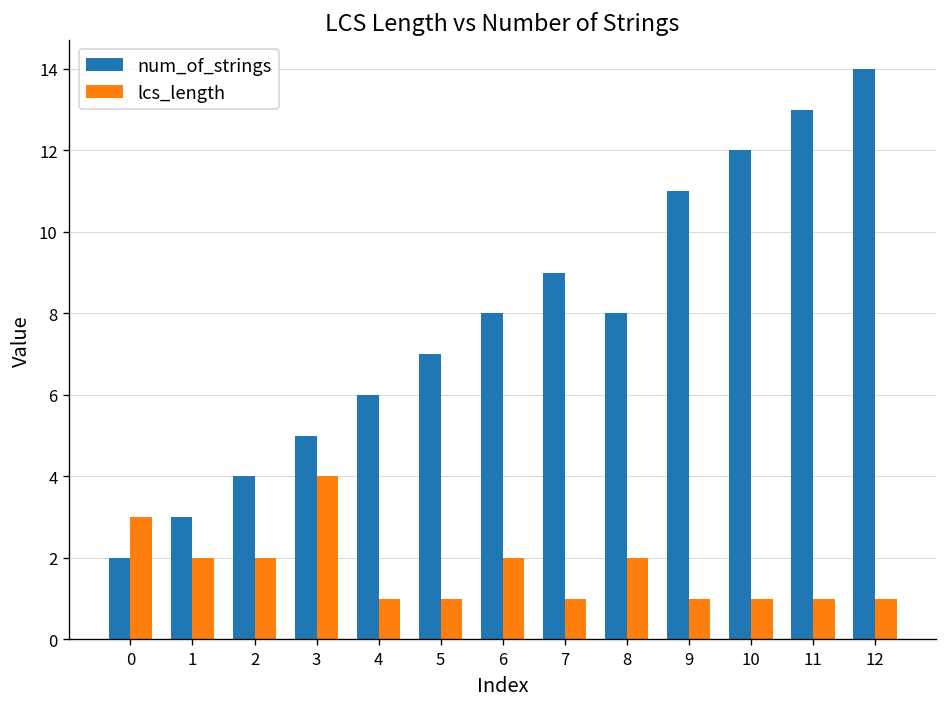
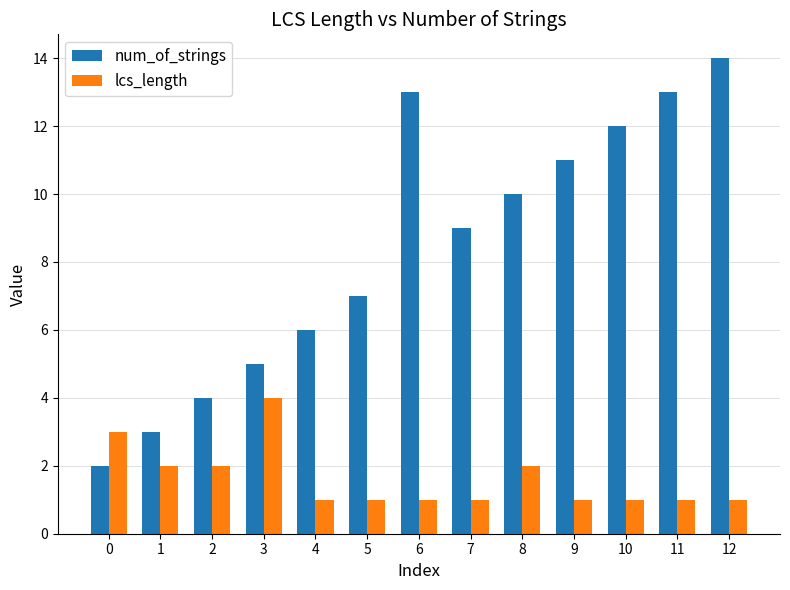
num_of_strings, 6: 8 -> 13
lcs_length, 6: 2 -> 1
num_of_strings, 8: 8 -> 10
